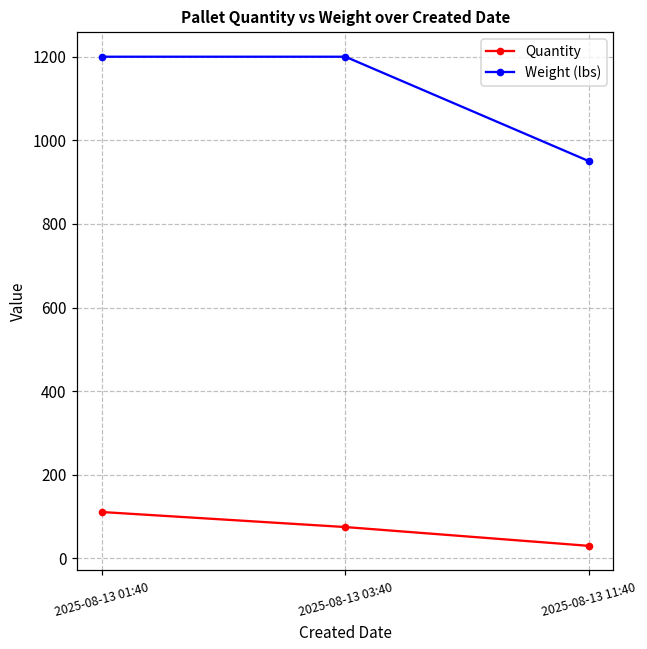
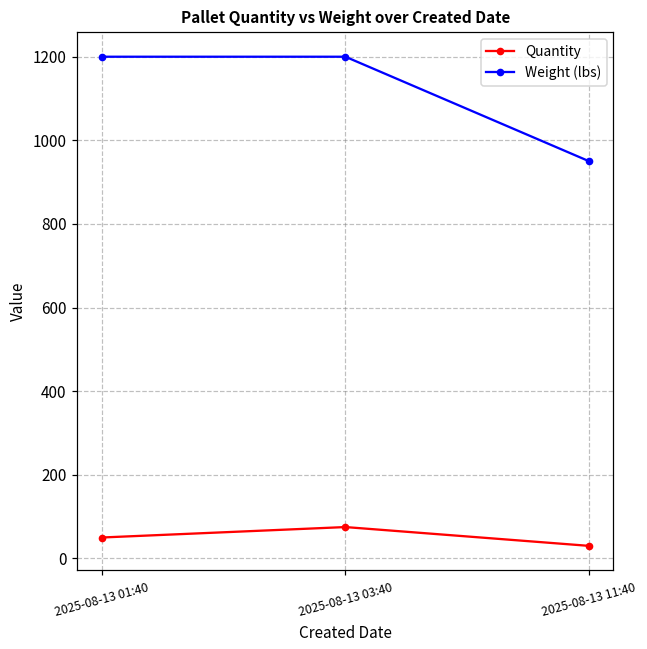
Quantity, 2025-08-13 01:40: 110 -> 50
